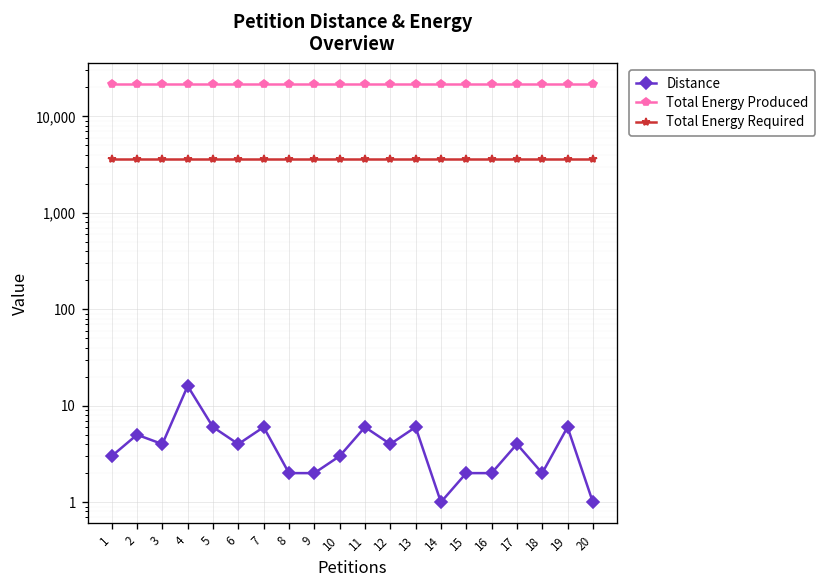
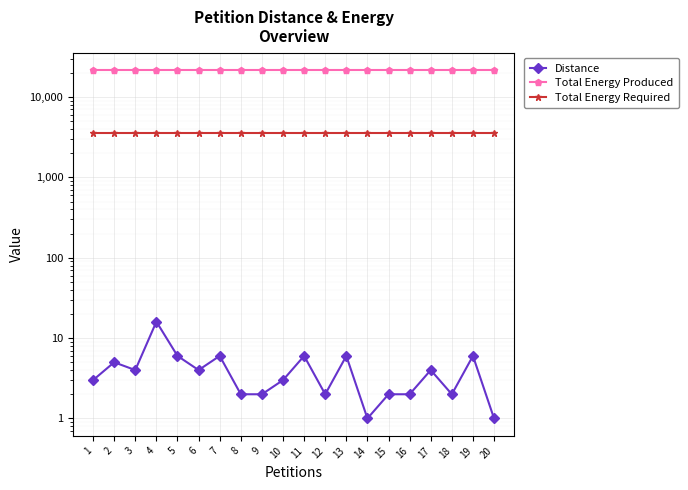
Distance, 12: 4 -> 2
